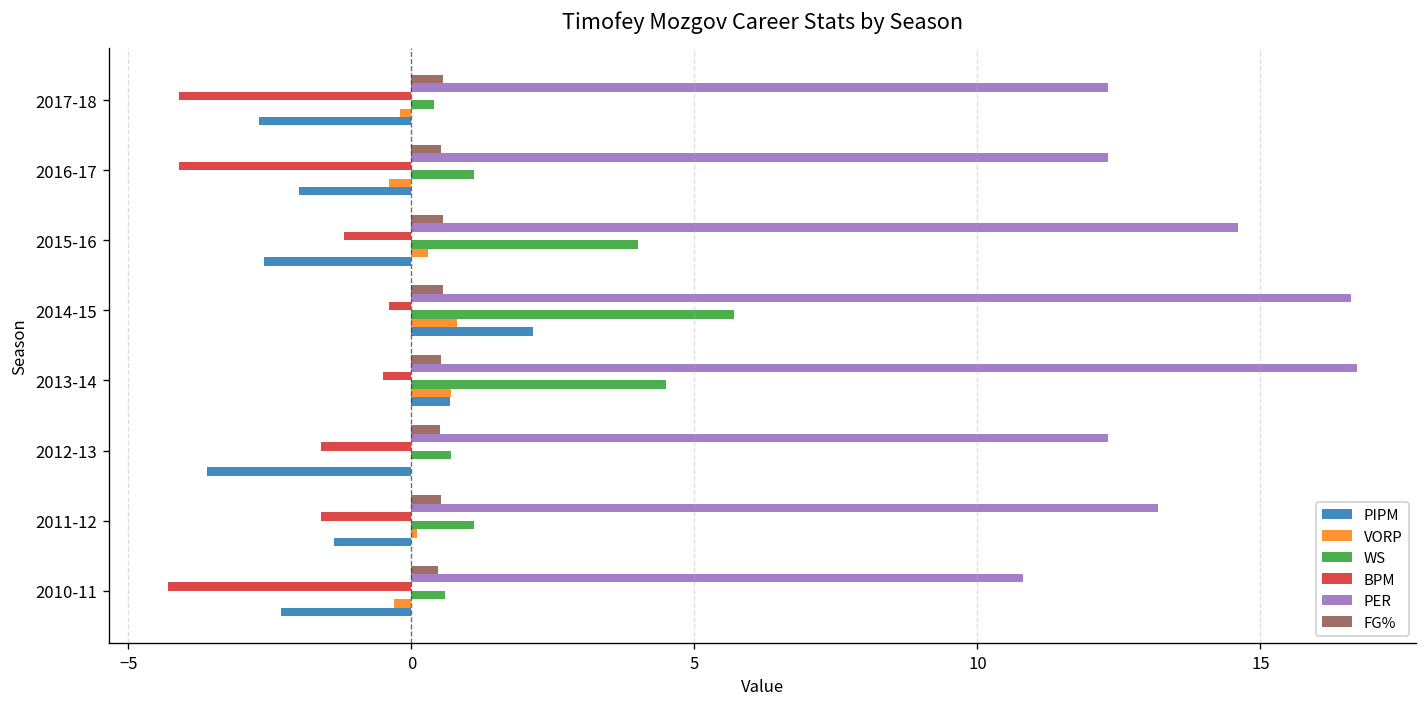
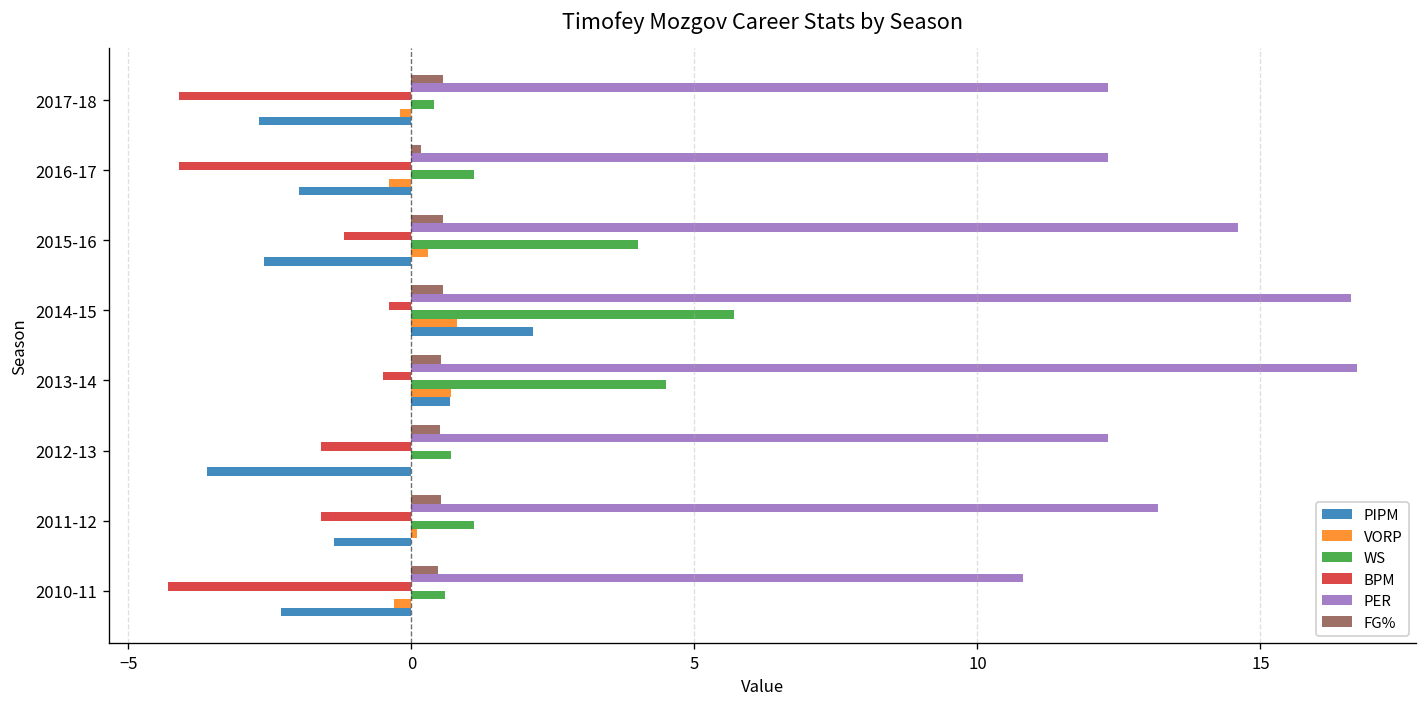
FG%, 2016-17: 0.5 -> 0.2
